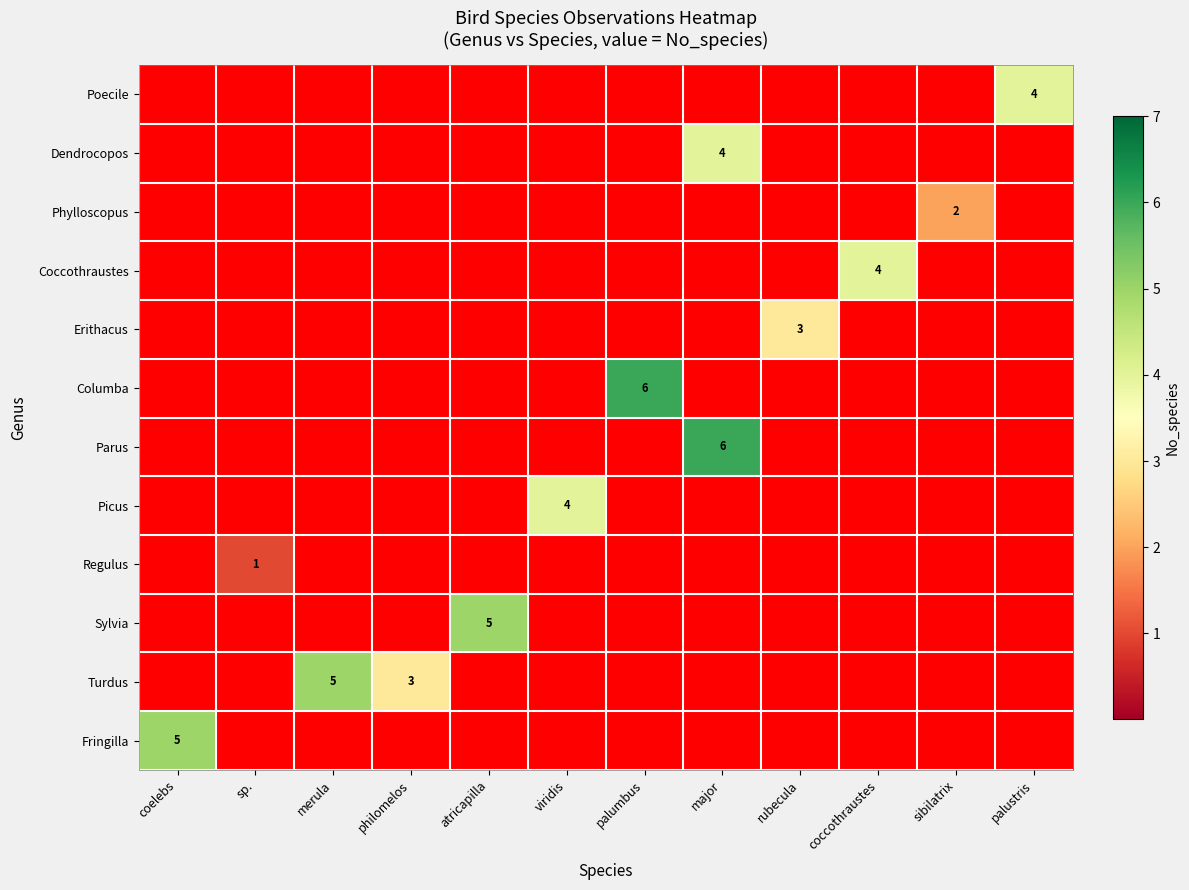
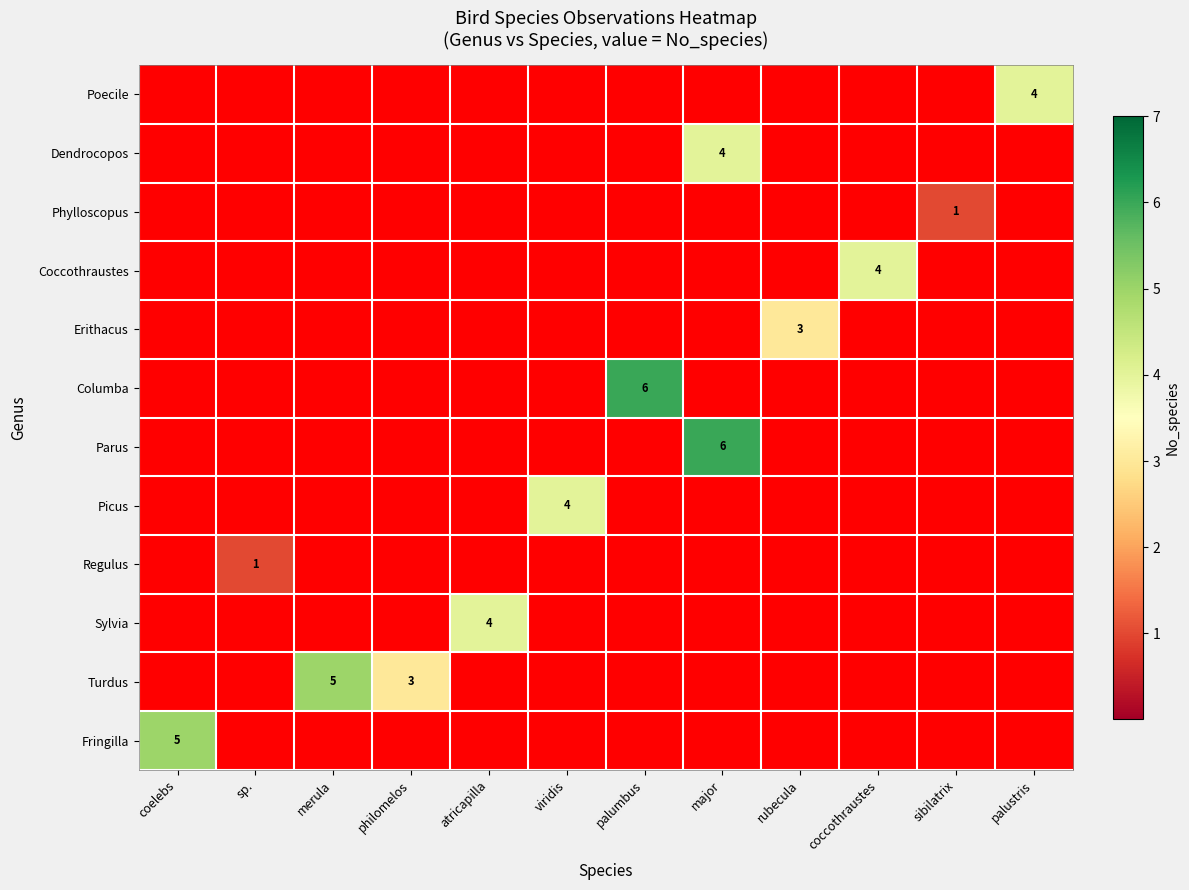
Phylloscopus, sibilatrix: 2 -> 1
Sylvia, atricapilla: 5 -> 4
